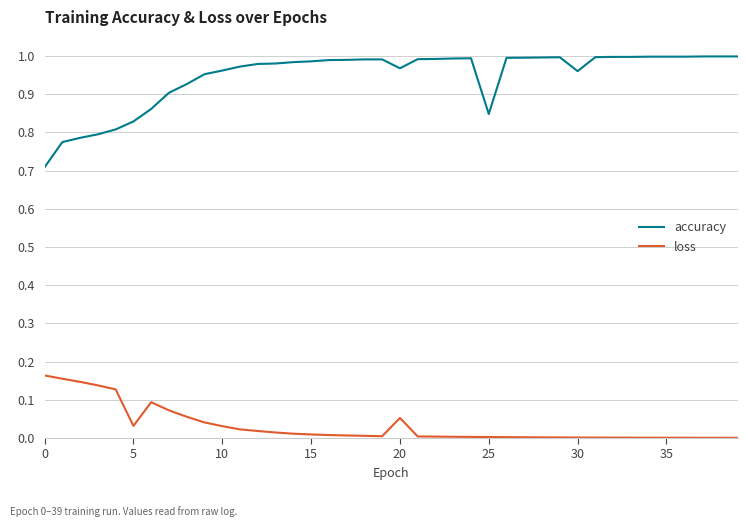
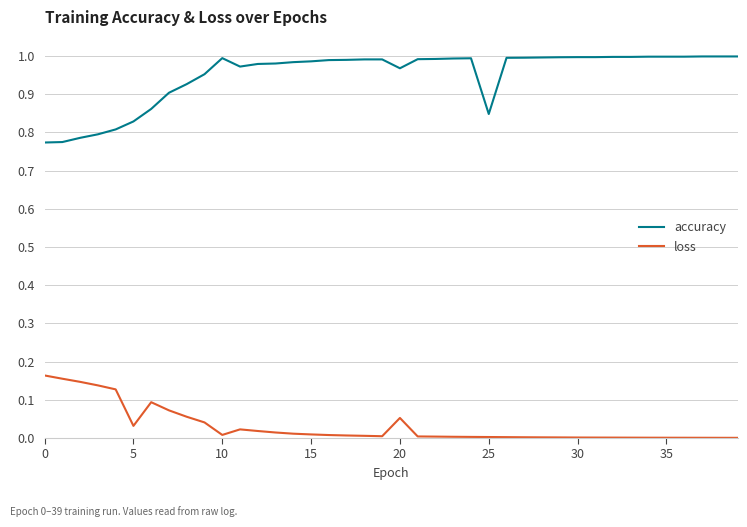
accuracy, 0: 0.71 -> 0.77
accuracy, 10: 0.96 -> 0.99
loss, 10: 0.03 -> 0.01
accuracy, 30: 0.96 -> 1.00
